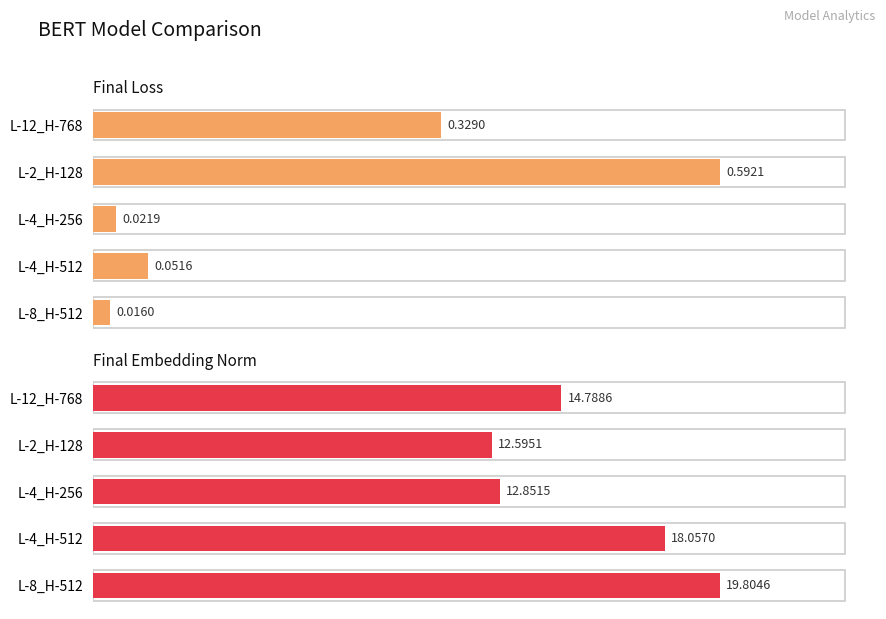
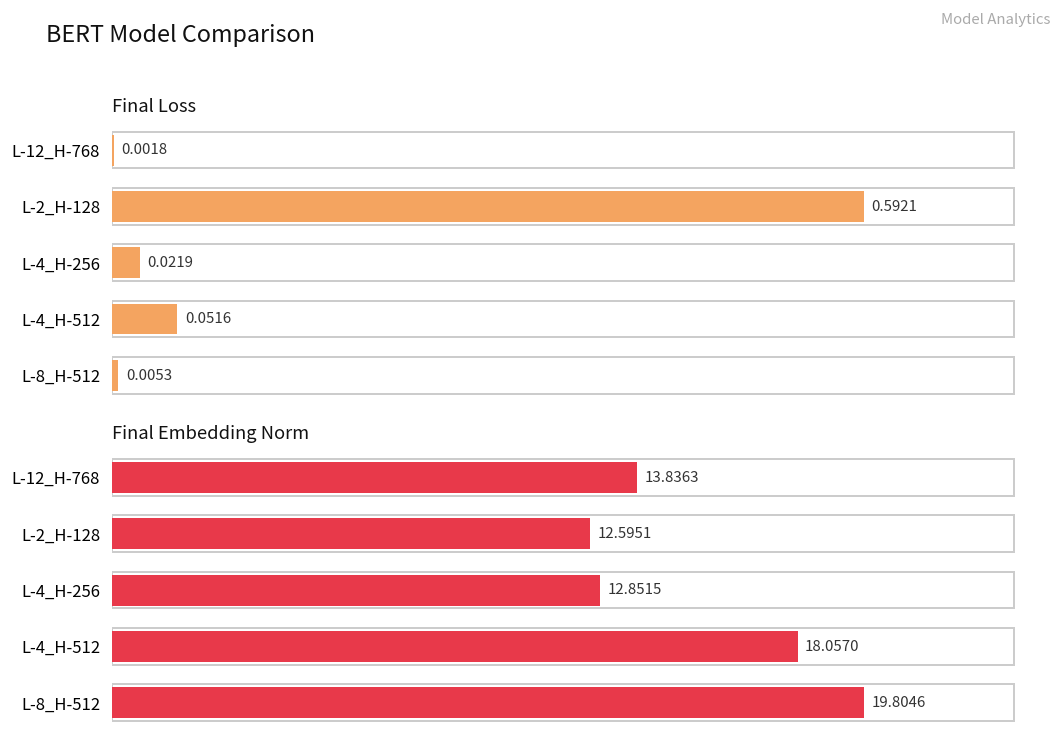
Final Loss, L-12_H-768: 0.3290 -> 0.0018
Final Loss, L-8_H-512: 0.0160 -> 0.0053
Final Embedding Norm, L-12_H-768: 14.7886 -> 13.8363
